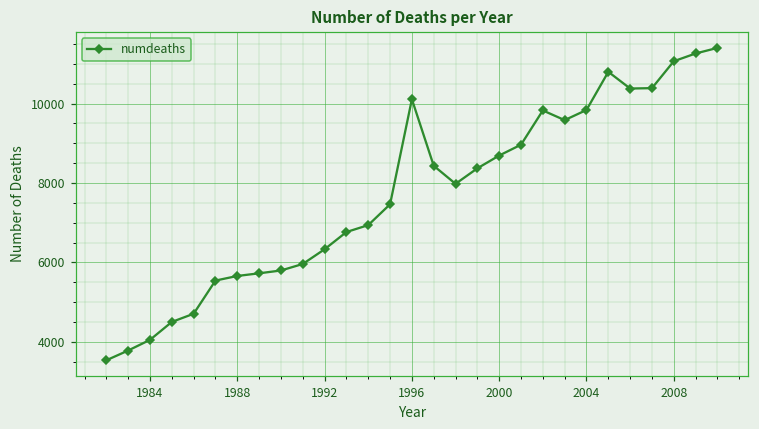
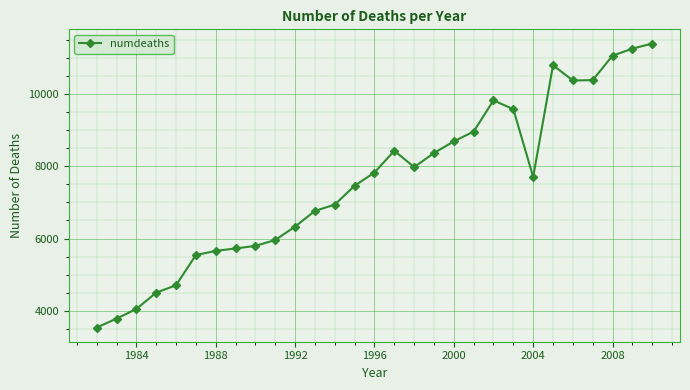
1996: 10100 -> 7800
2004: 9800 -> 7700
